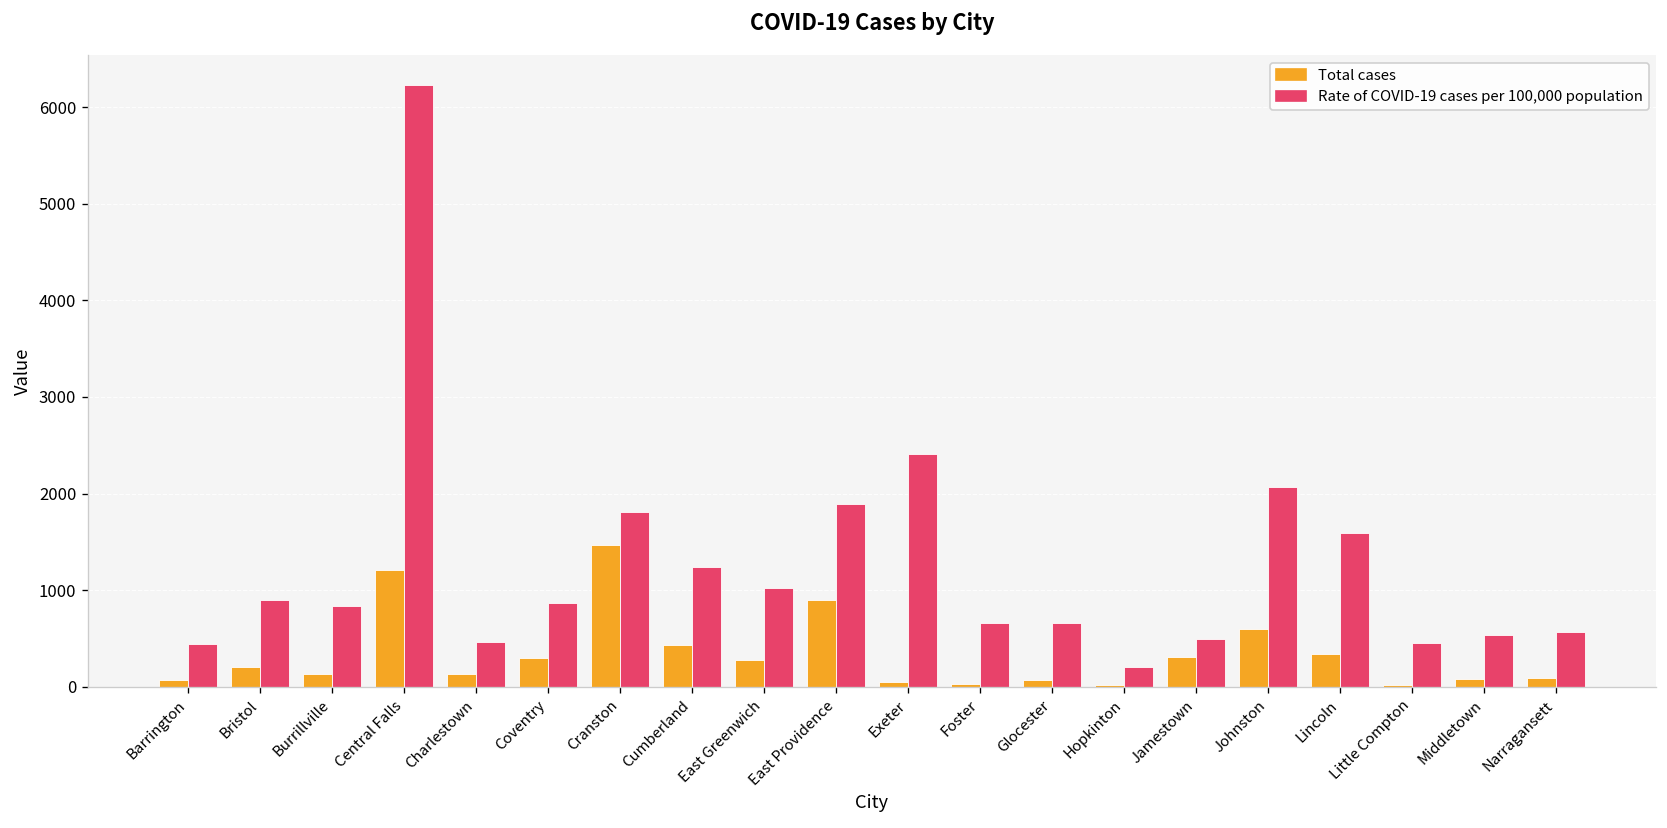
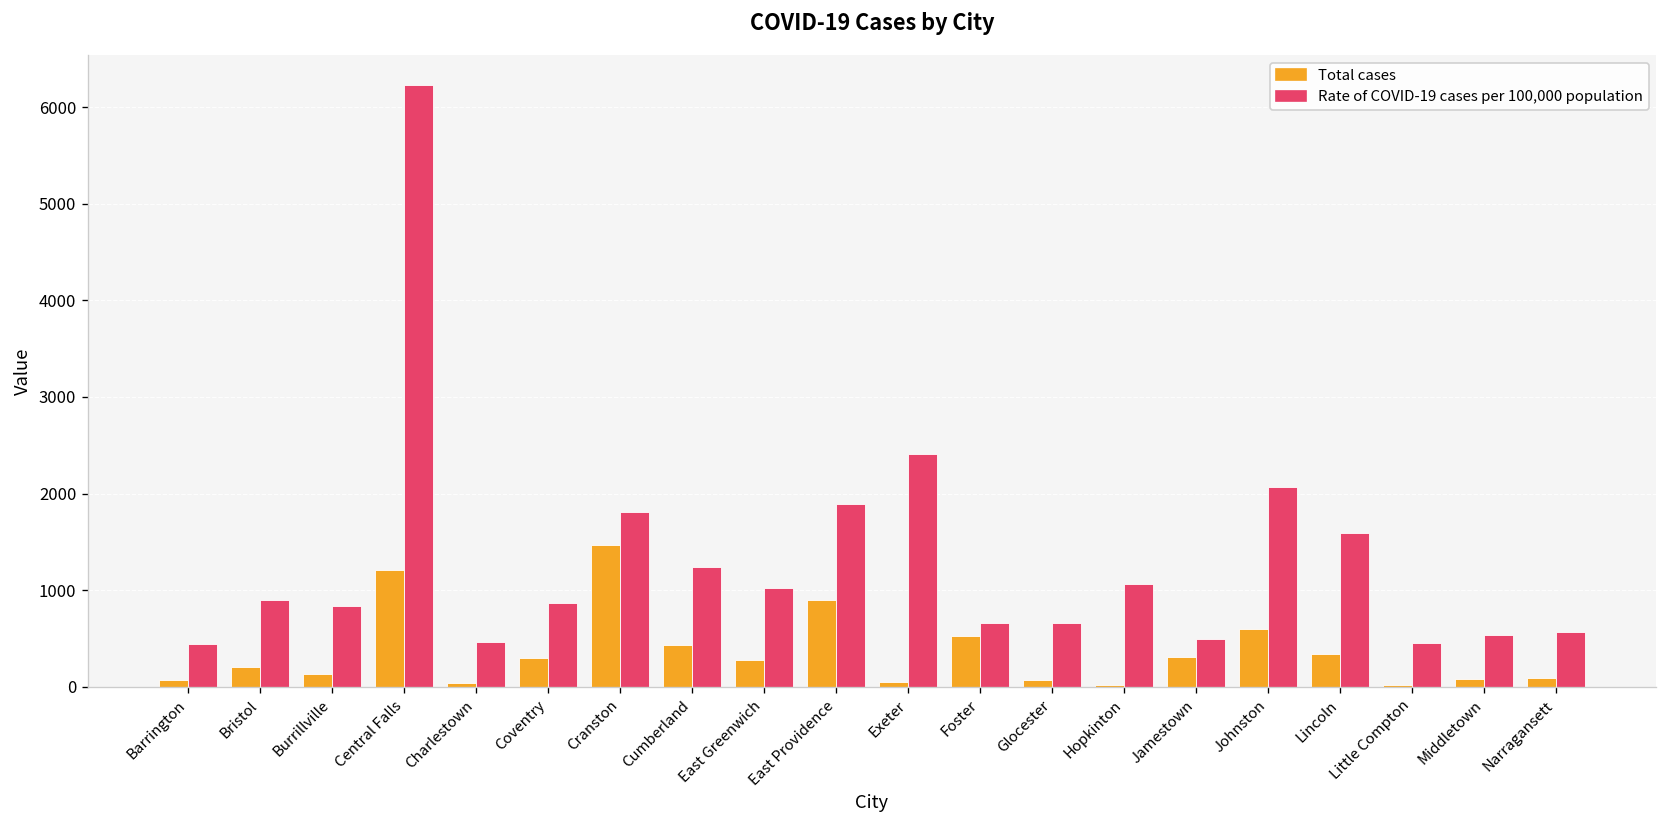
Total cases, Charlestown: 100 -> 0
Total cases, Foster: 0 -> 500
Rate of COVID-19 cases per 100,000 population, Hopkinton: 200 -> 1100
